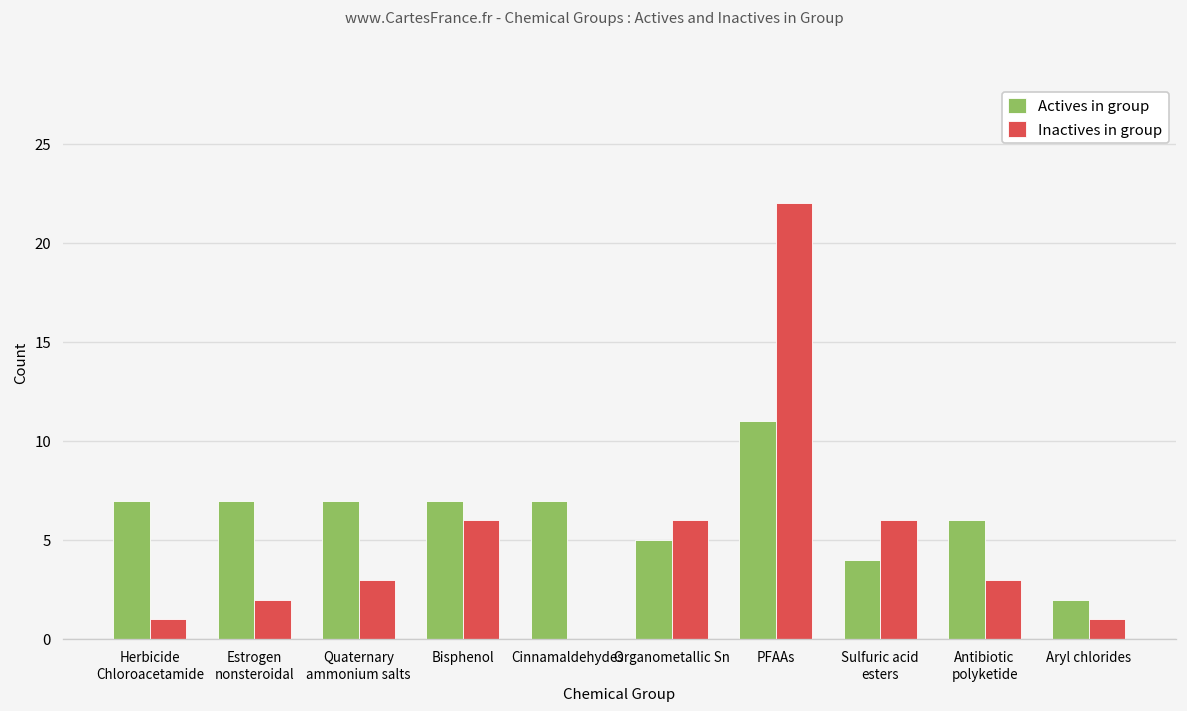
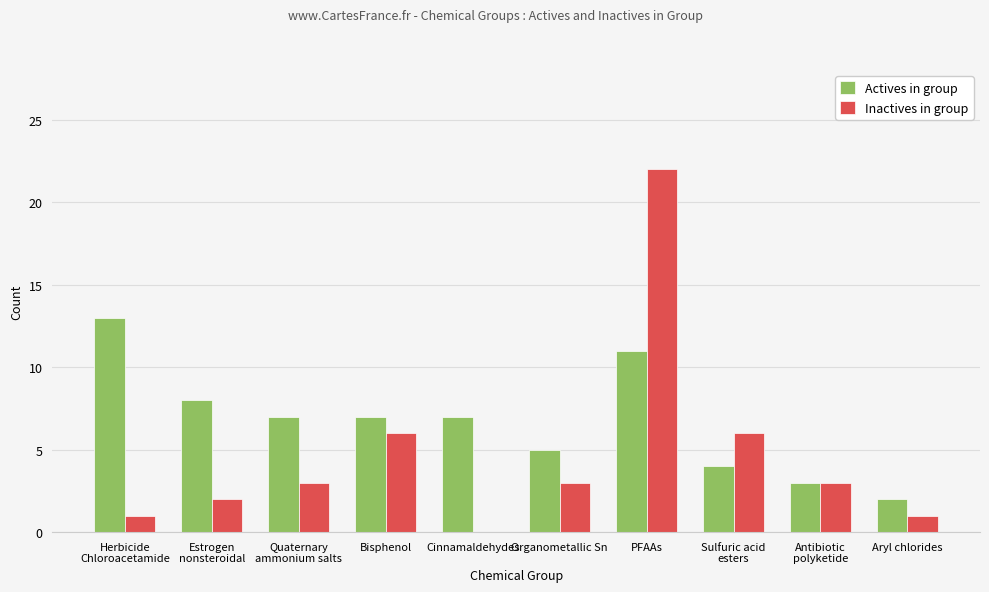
Actives in group, Herbicide Chloroacetamide: 7 -> 13
Actives in group, Estrogen nonsteroidal: 7 -> 8
Inactives in group, Organometallic Sn: 6 -> 3
Actives in group, Antibiotic polyketide: 6 -> 3
